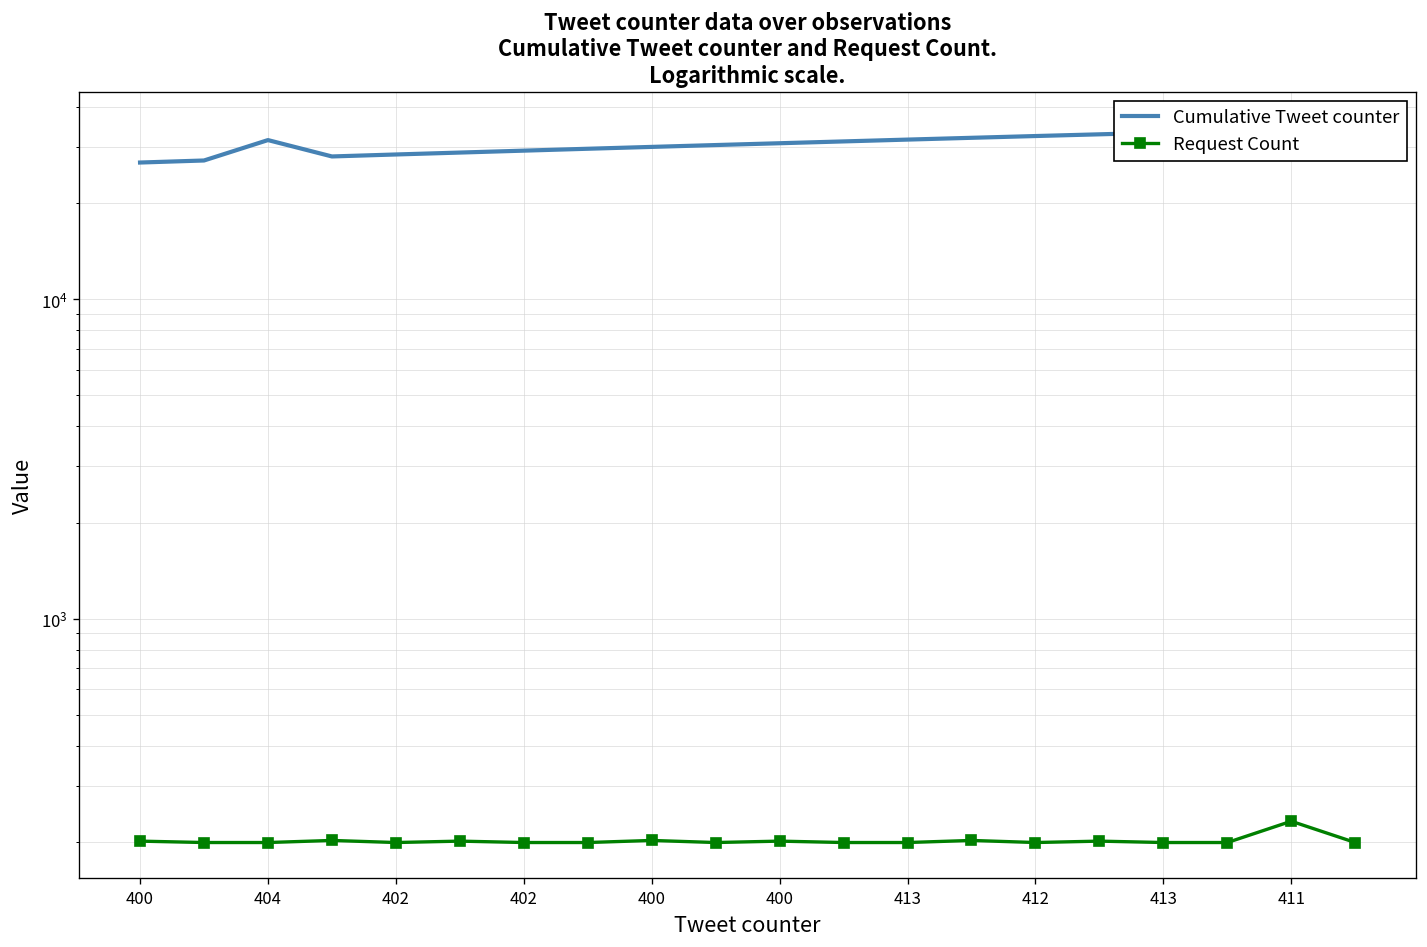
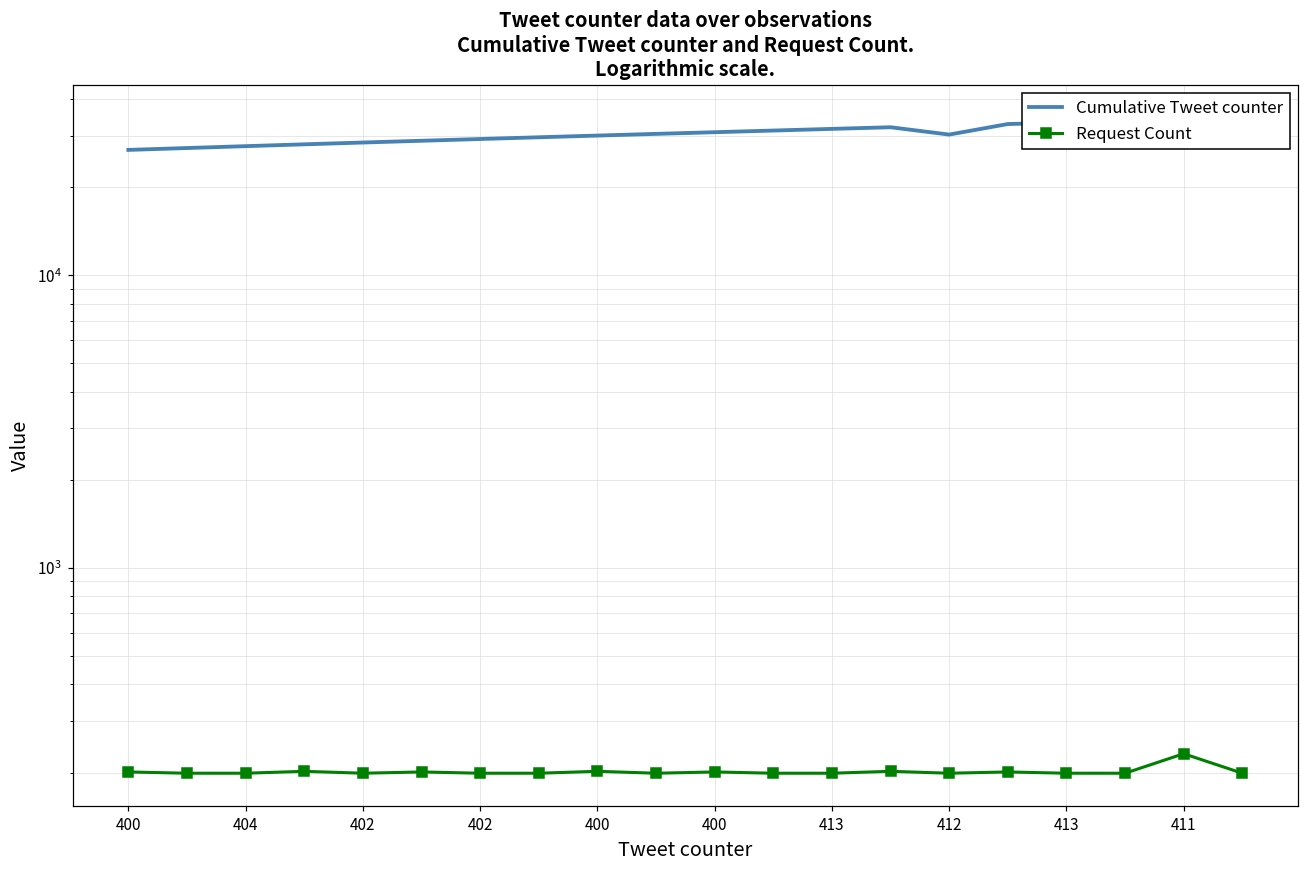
Cumulative Tweet counter, 404: 32000 -> 28000
Cumulative Tweet counter, 412: 32000 -> 30000
